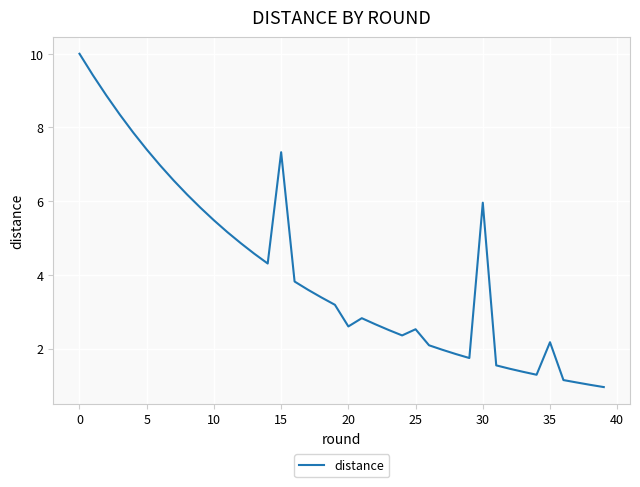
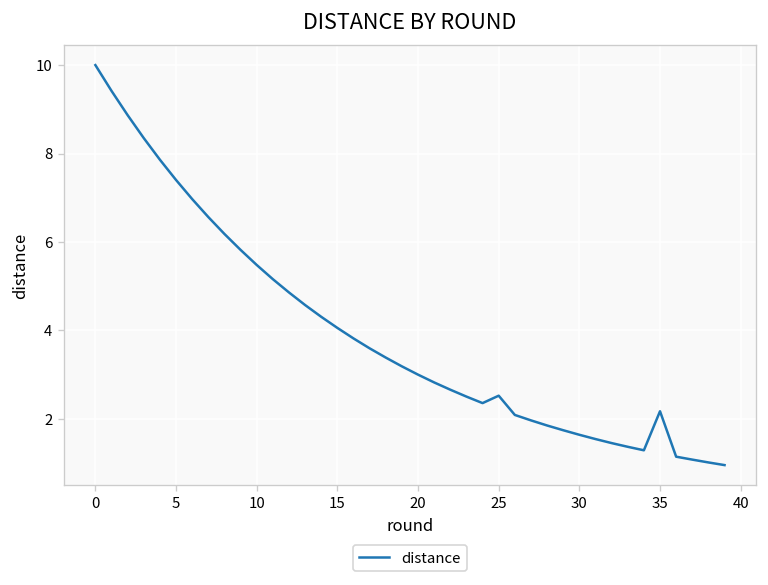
15: 7.3 -> 4.1
20: 2.6 -> 3.0
30: 6.0 -> 1.6
